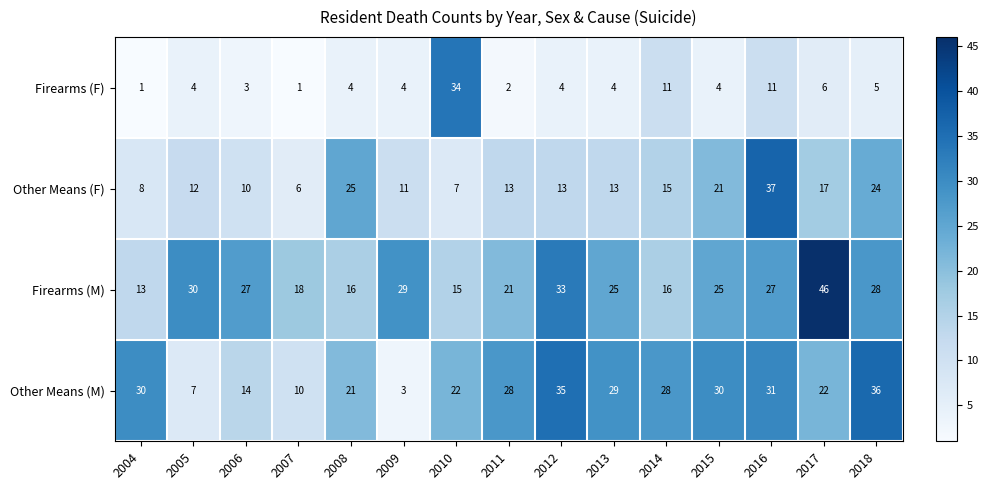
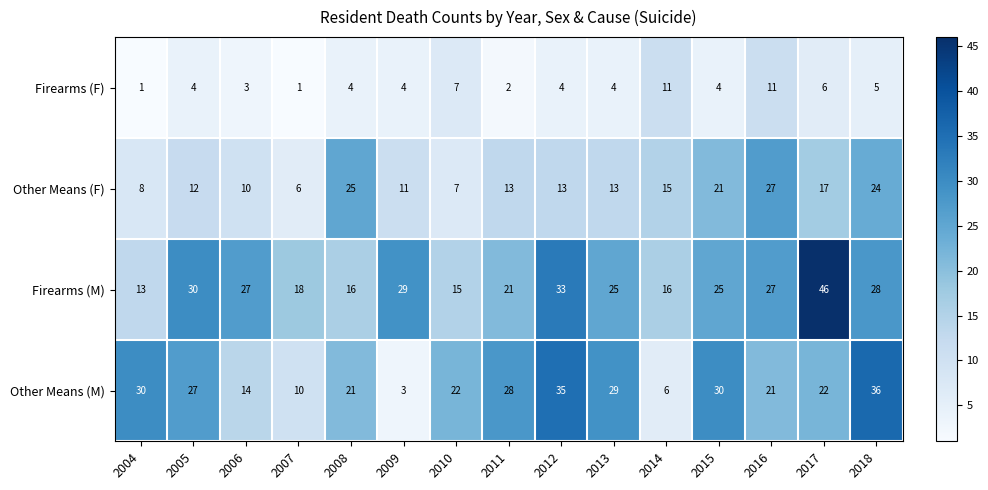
Firearms (F), 2010: 34 -> 7
Other Means (F), 2016: 37 -> 27
Other Means (M), 2005: 7 -> 27
Other Means (M), 2014: 28 -> 6
Other Means (M), 2016: 31 -> 21
